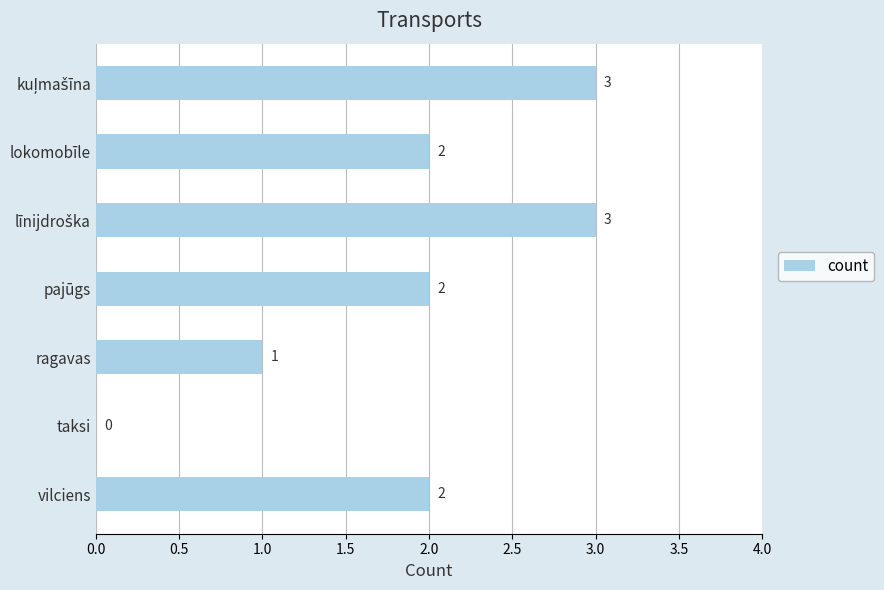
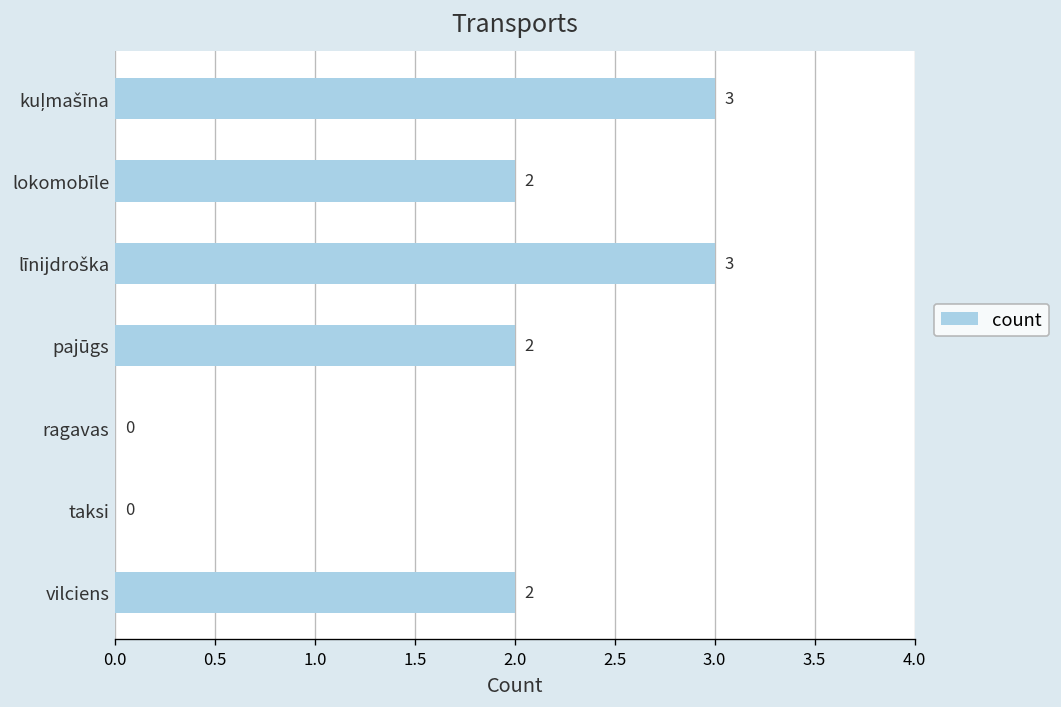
ragavas: 1 -> 0
